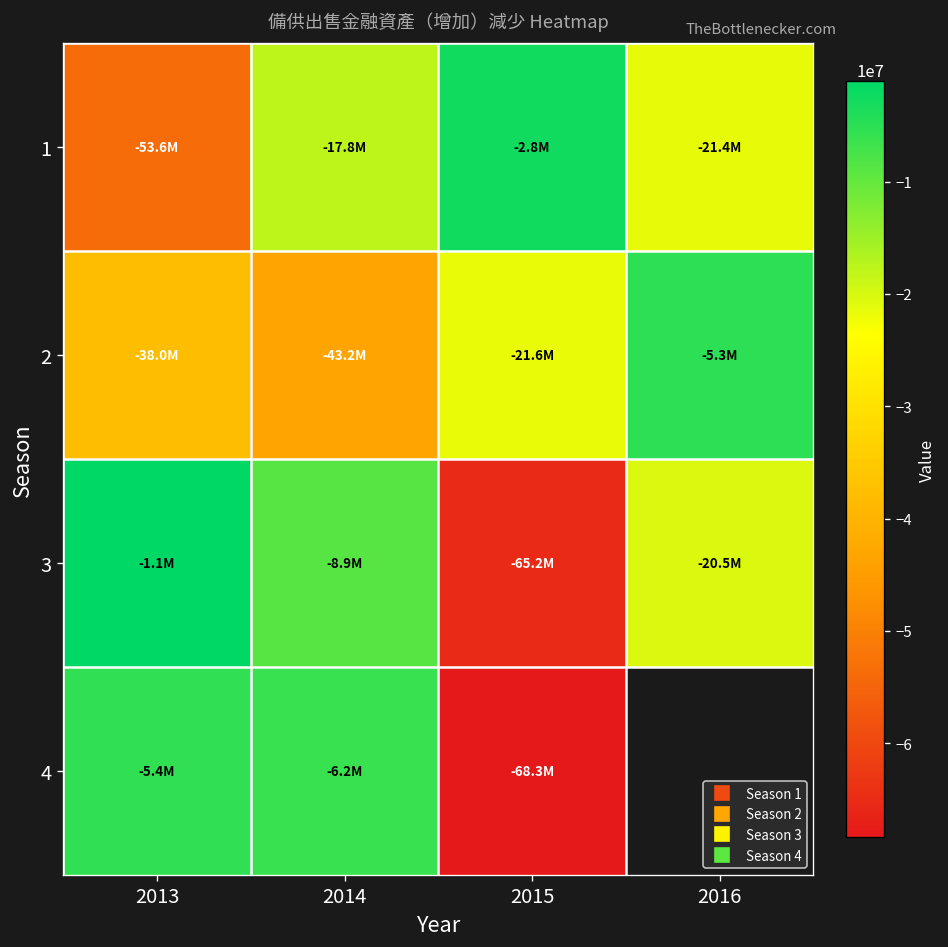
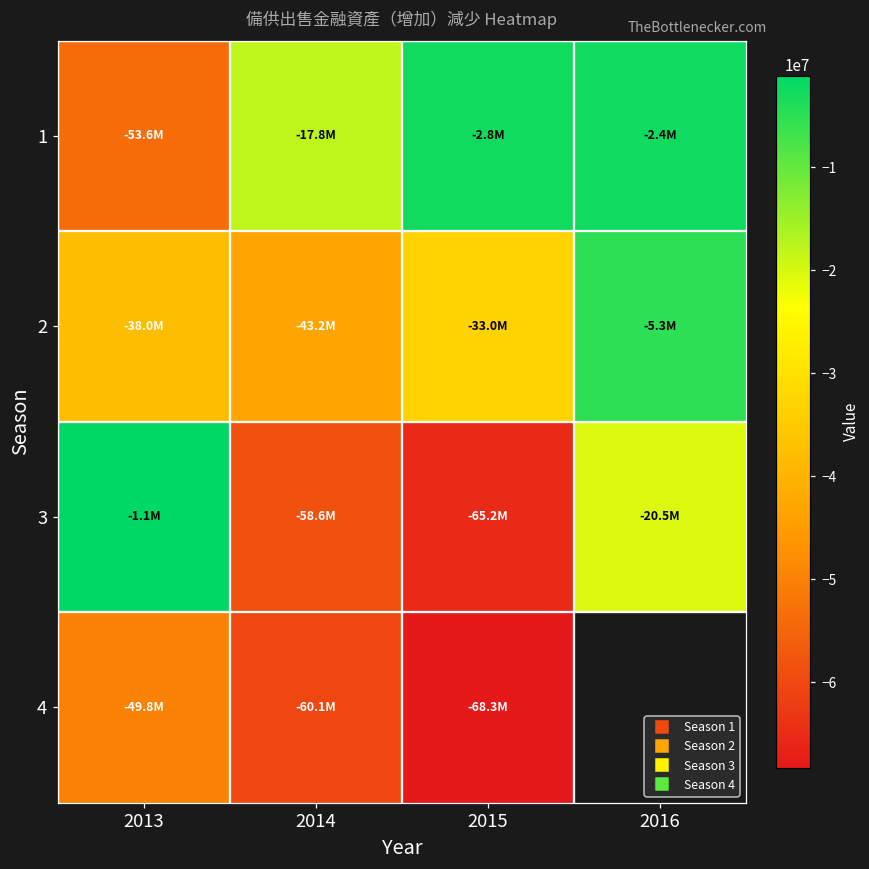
1, 2016: -21.4M -> -2.4M
2, 2015: -21.6M -> -33.0M
3, 2014: -8.9M -> -58.6M
4, 2013: -5.4M -> -49.8M
4, 2014: -6.2M -> -60.1M
